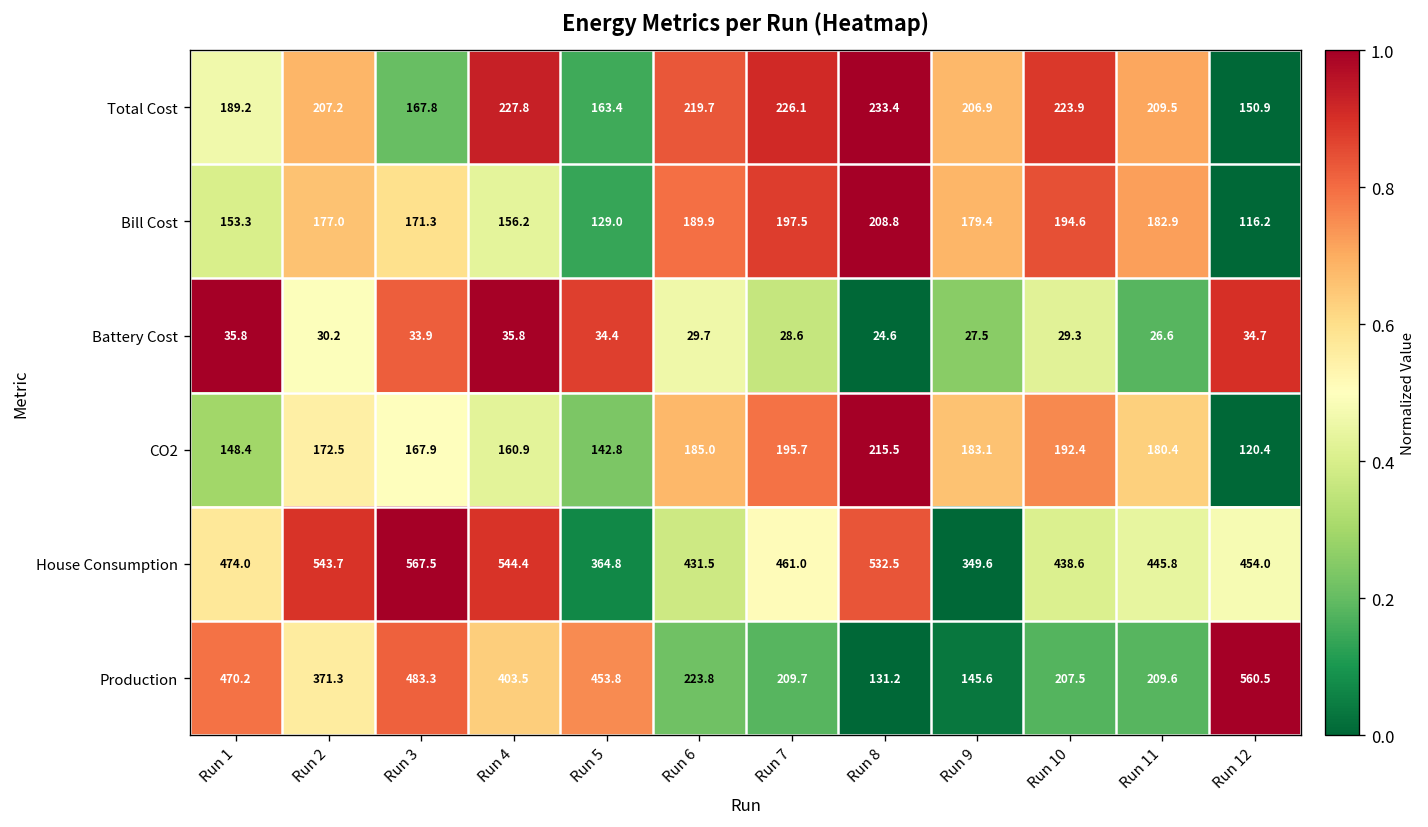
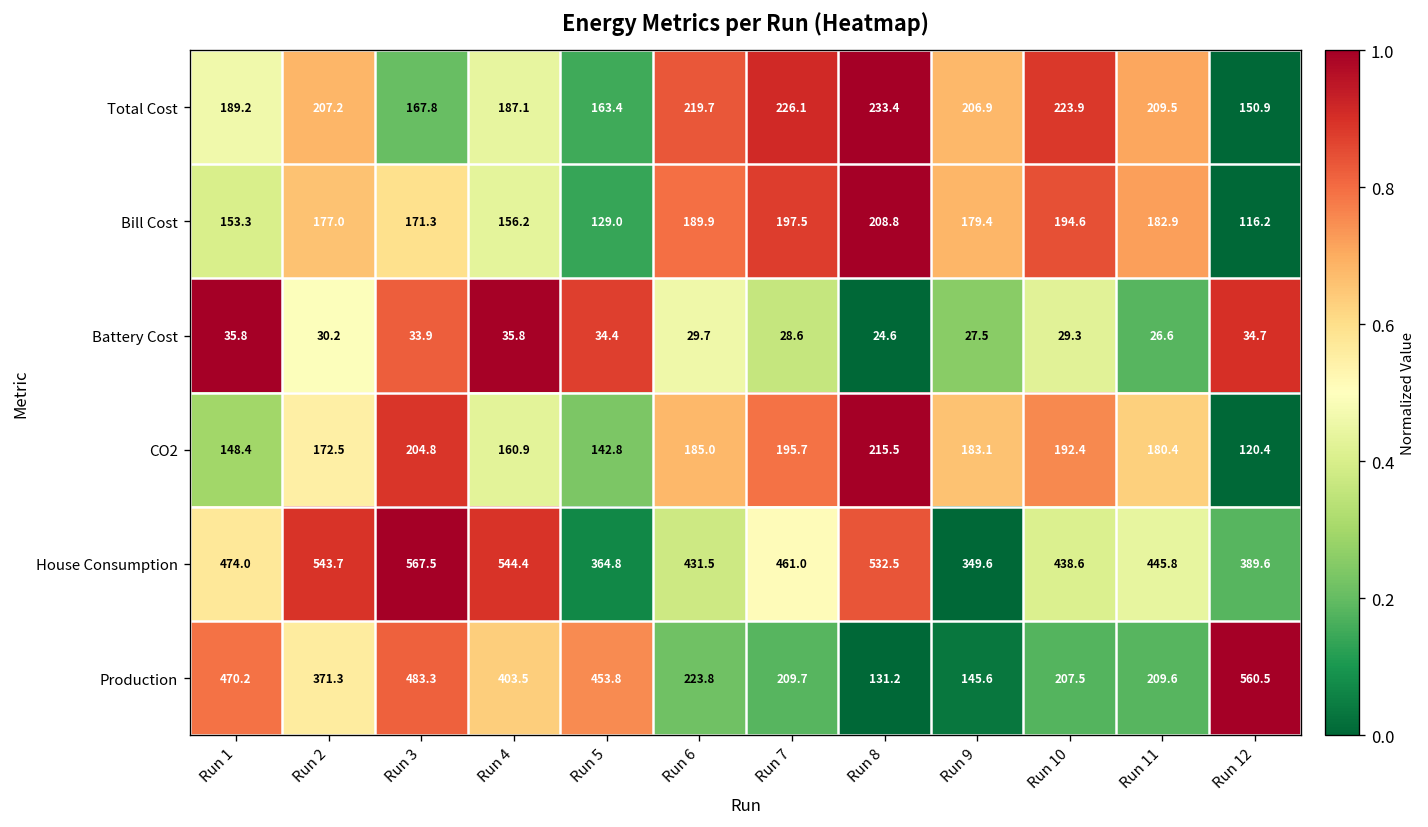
Total Cost, Run 4: 227.8 -> 187.1
CO2, Run 3: 167.9 -> 204.8
House Consumption, Run 12: 454.0 -> 389.6
